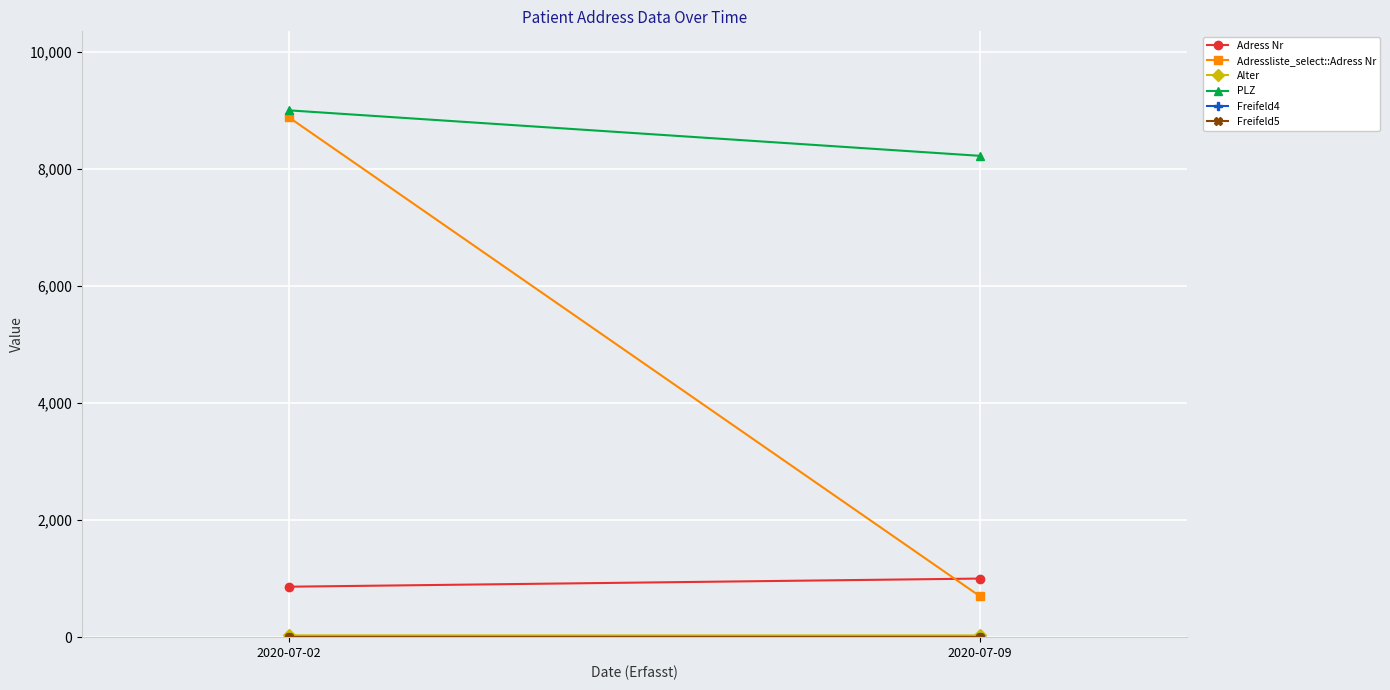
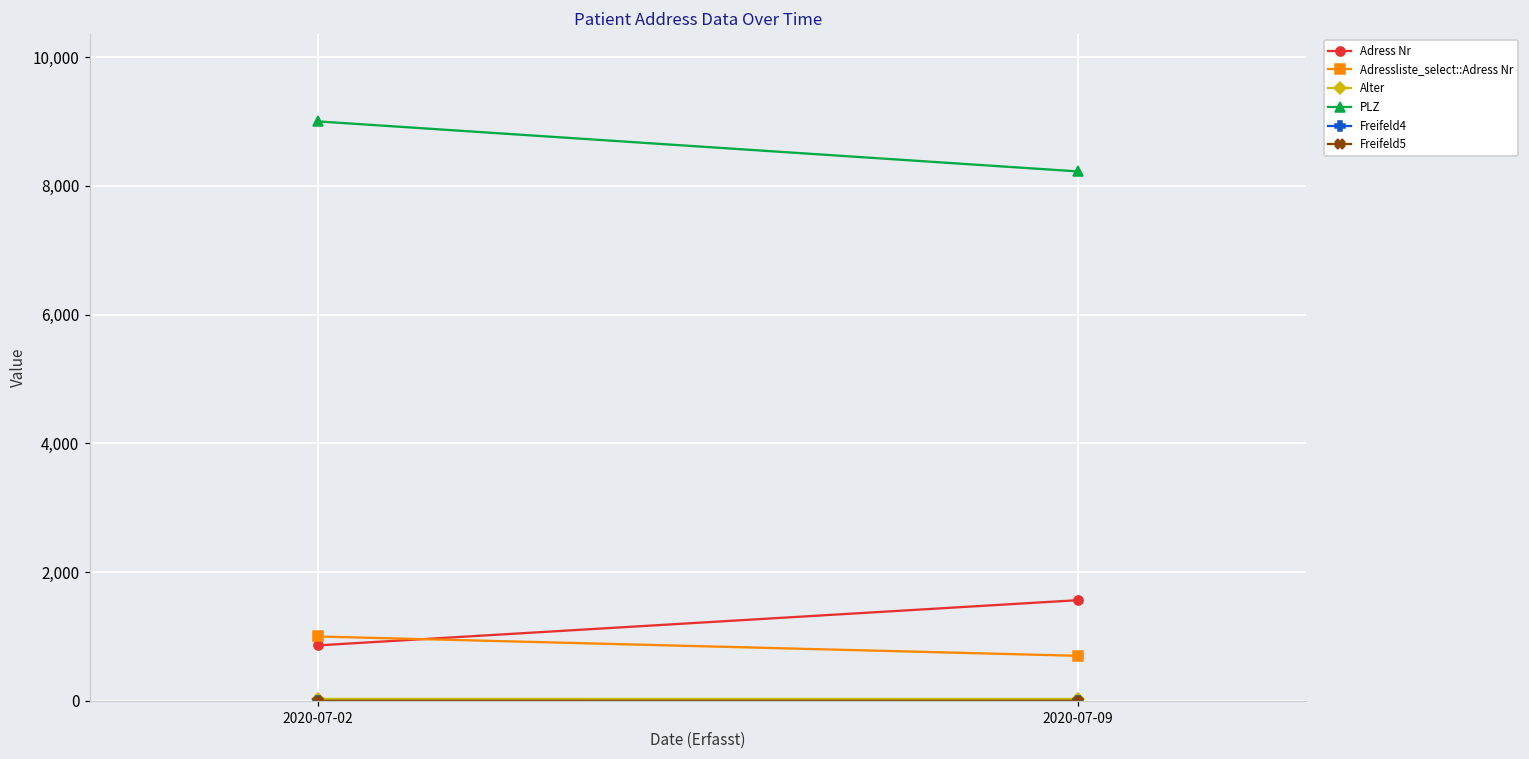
Adressliste_select::Adress Nr, 2020-07-02: 8,900 -> 1,000
Adress Nr, 2020-07-09: 1,000 -> 1,600
